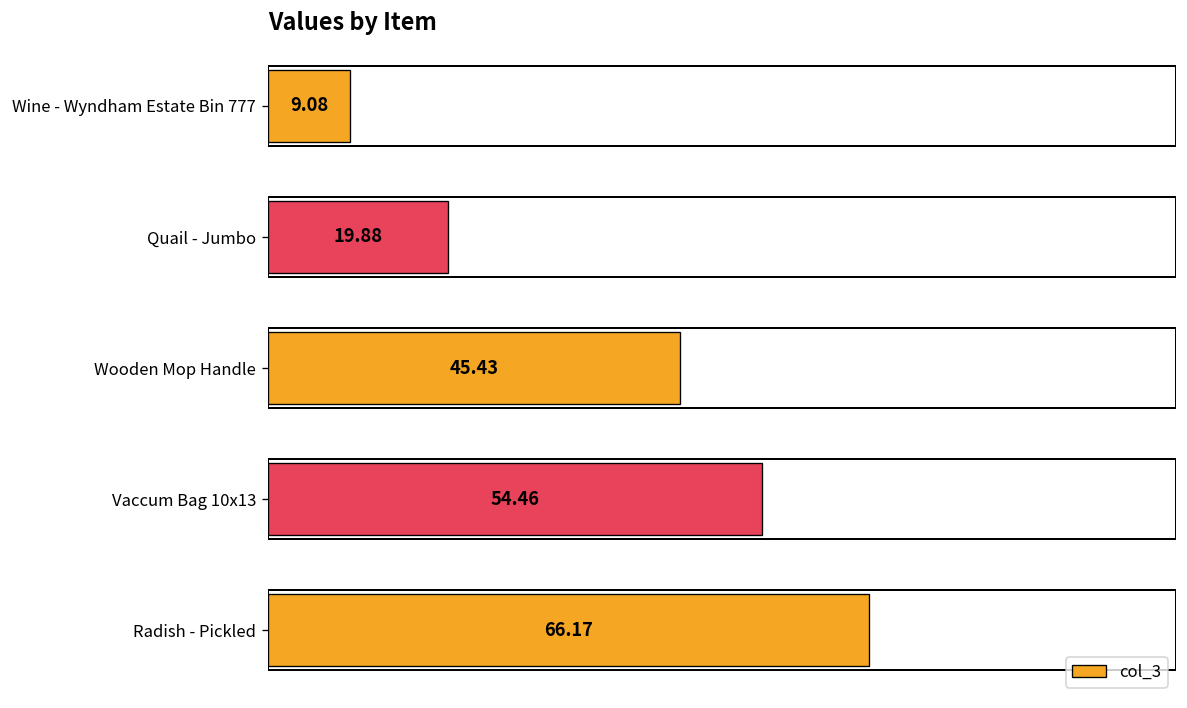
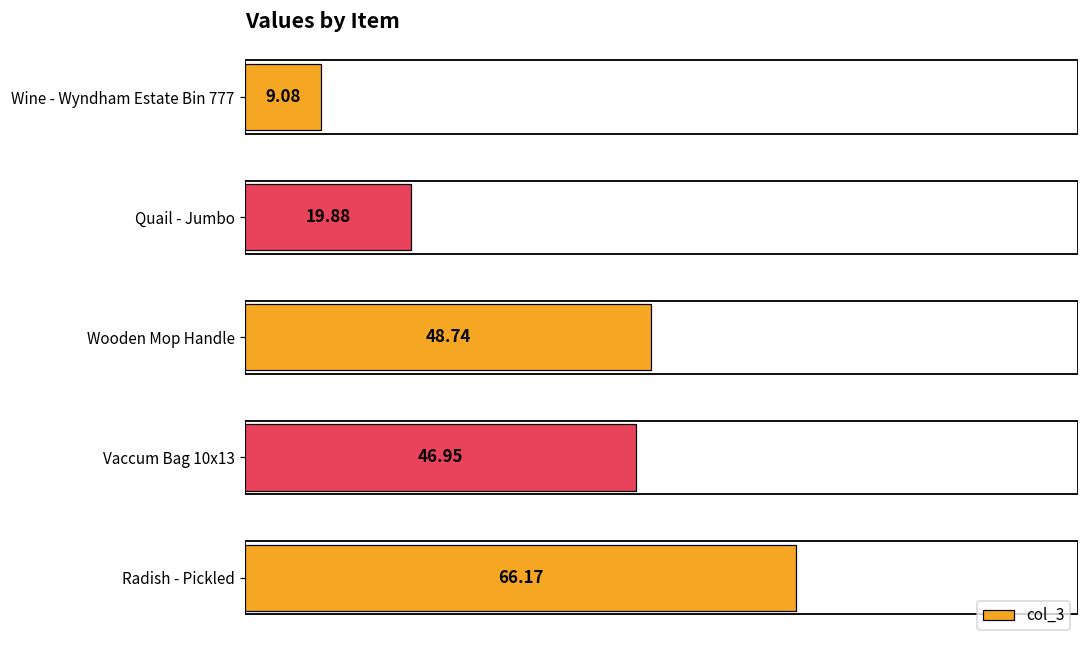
Wooden Mop Handle: 45.43 -> 48.74
Vaccum Bag 10x13: 54.46 -> 46.95
